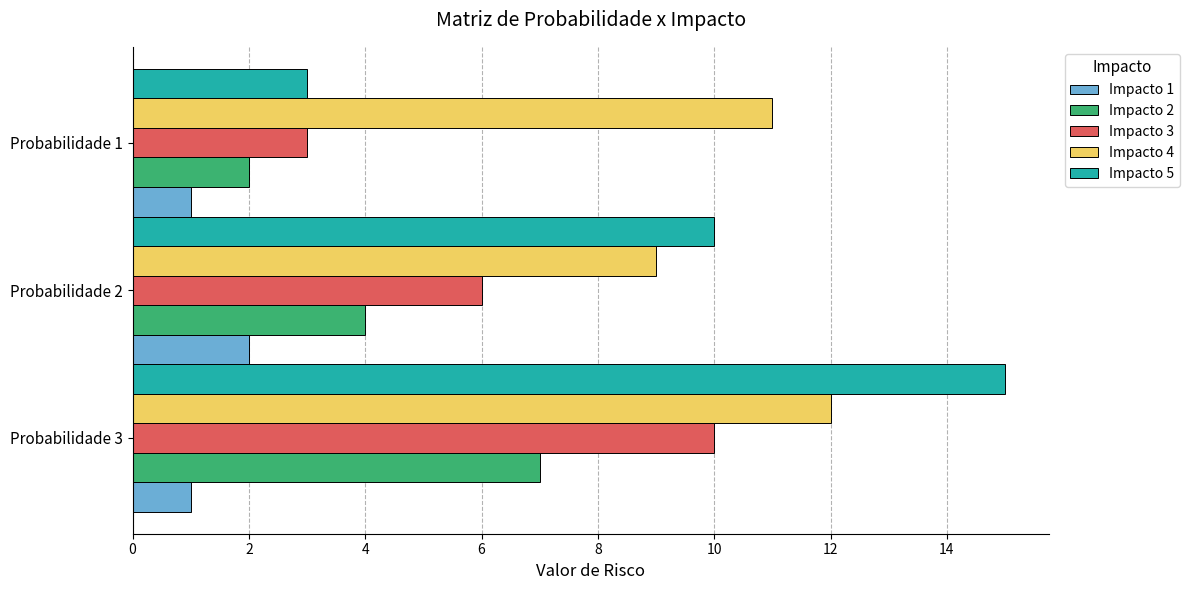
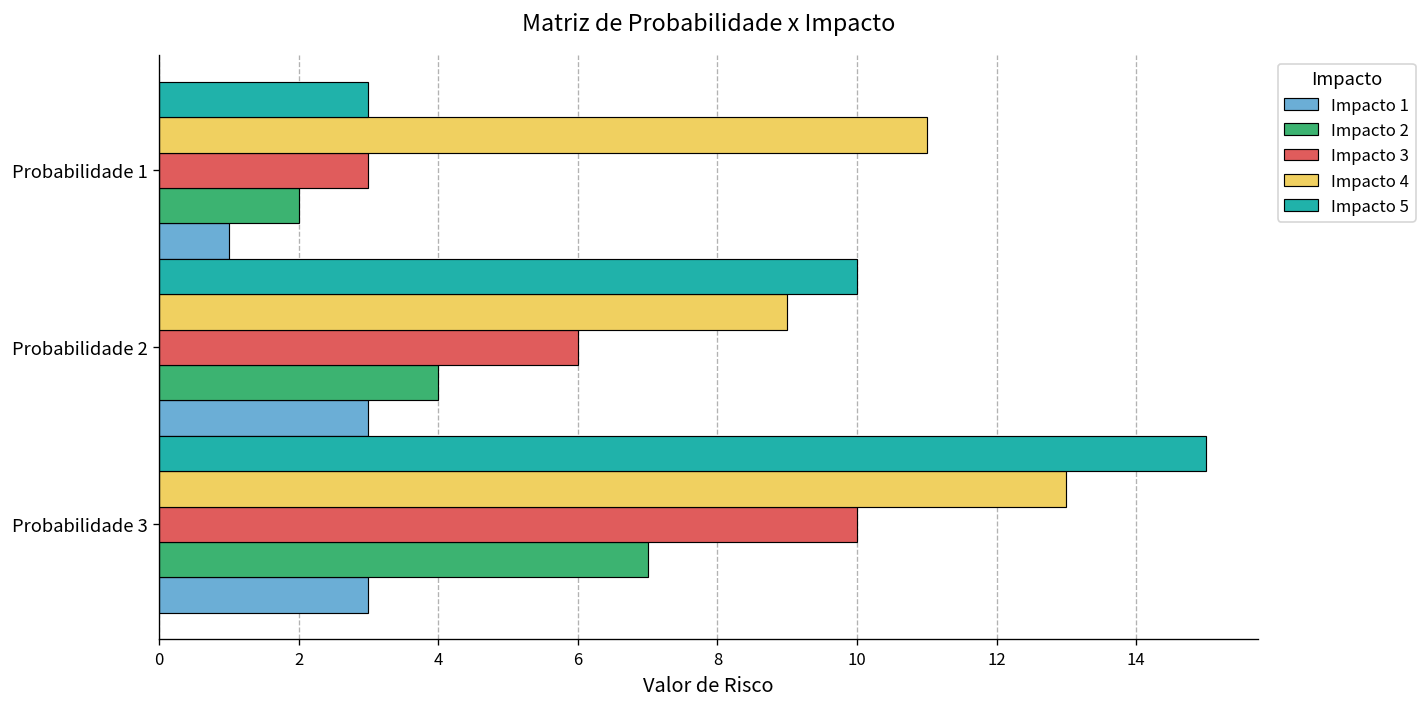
Impacto 1, Probabilidade 2: 2 -> 3
Impacto 4, Probabilidade 3: 12 -> 13
Impacto 1, Probabilidade 3: 1 -> 3
